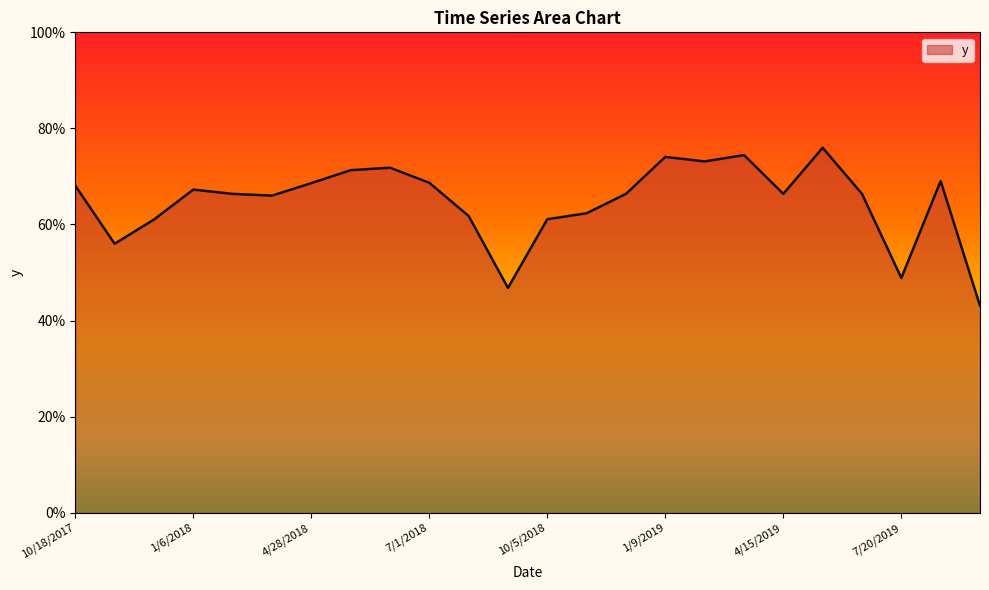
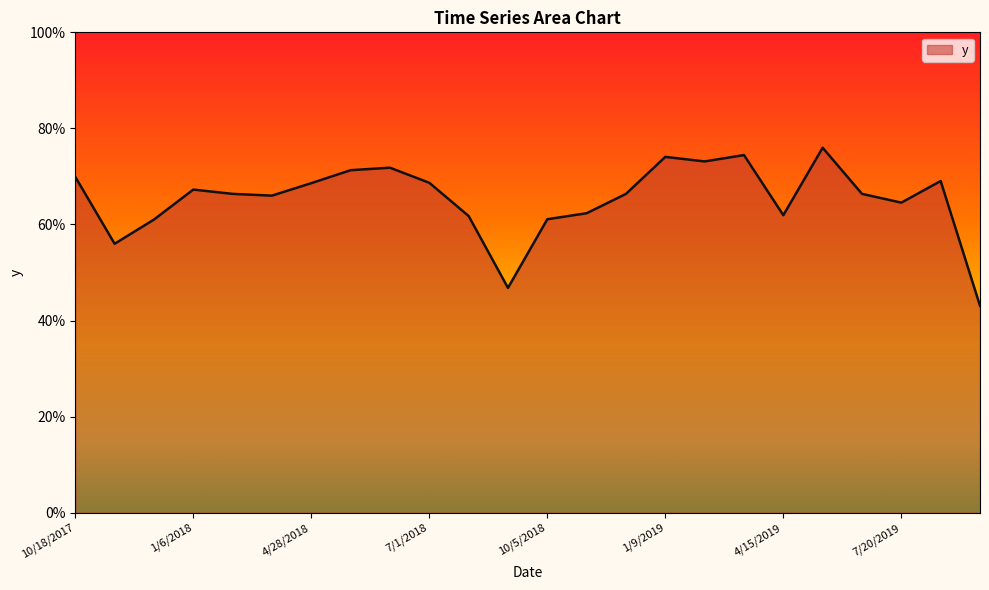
10/18/2017: 68% -> 70%
4/15/2019: 66% -> 62%
7/20/2019: 49% -> 65%
